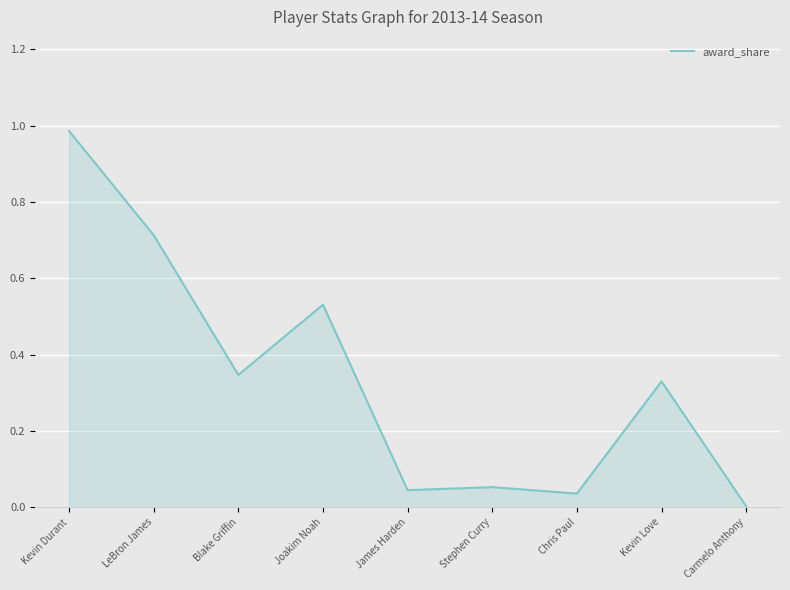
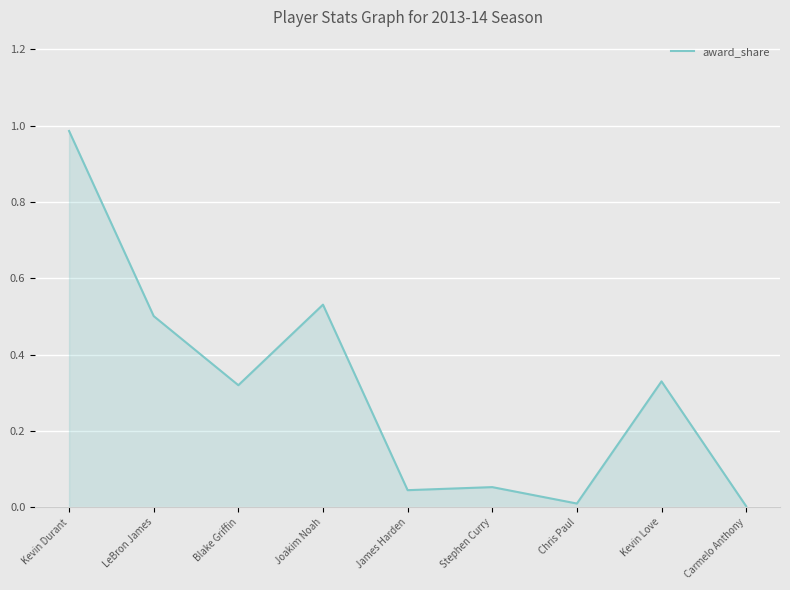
LeBron James: 0.71 -> 0.50
Blake Griffin: 0.35 -> 0.32
Chris Paul: 0.04 -> 0.01
